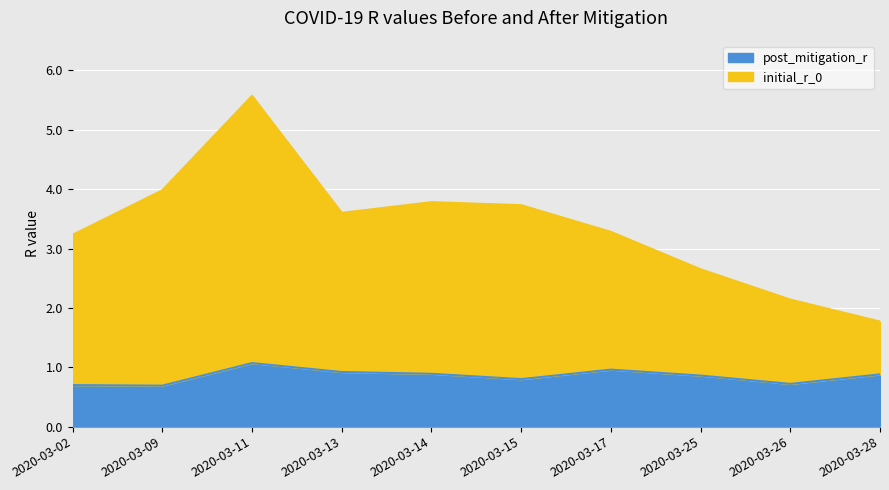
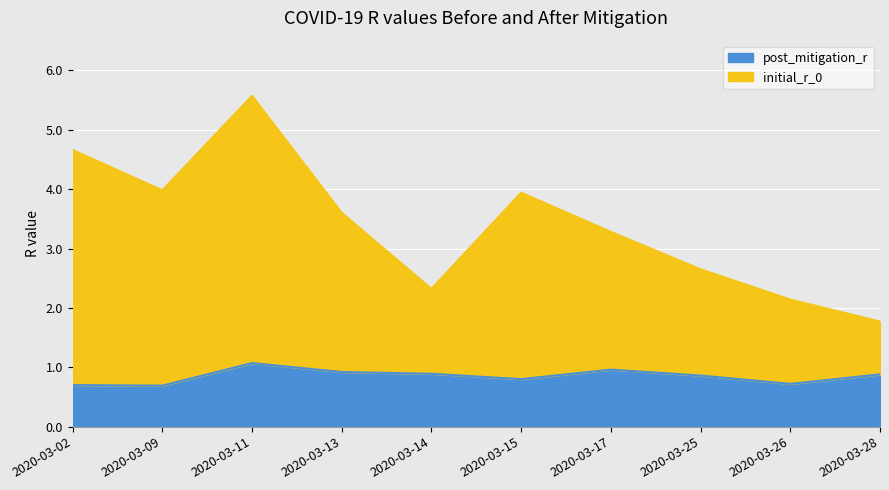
initial_r_0, 2020-03-02: 3.2 -> 4.7
initial_r_0, 2020-03-14: 3.8 -> 2.3
initial_r_0, 2020-03-15: 3.7 -> 3.9
